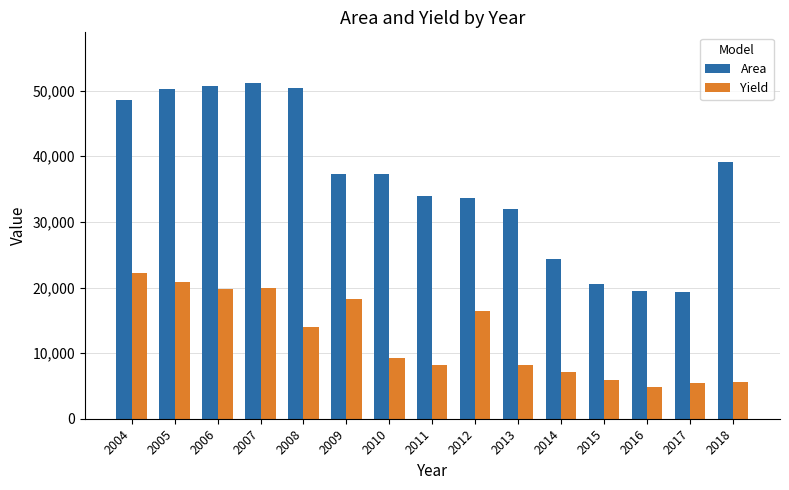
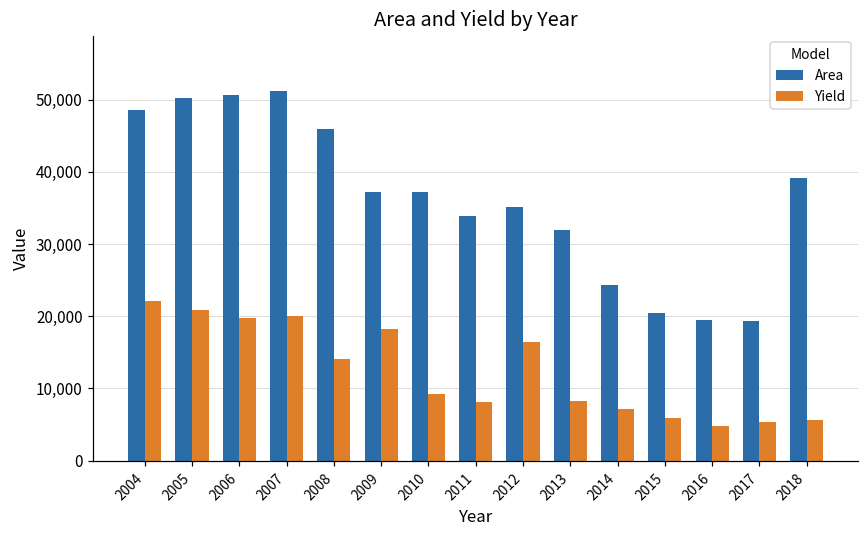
Area, 2008: 50,000 -> 46,000
Area, 2012: 34,000 -> 35,000
